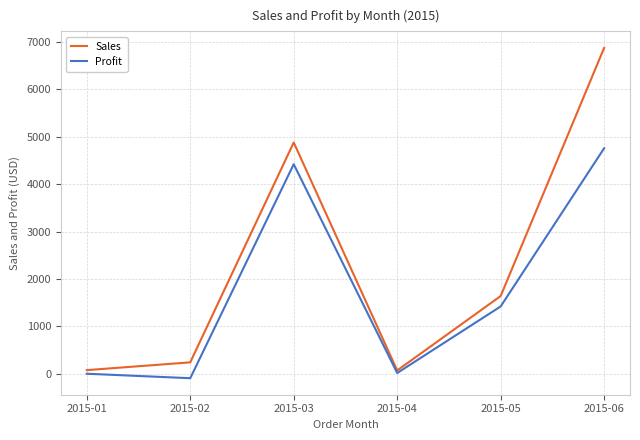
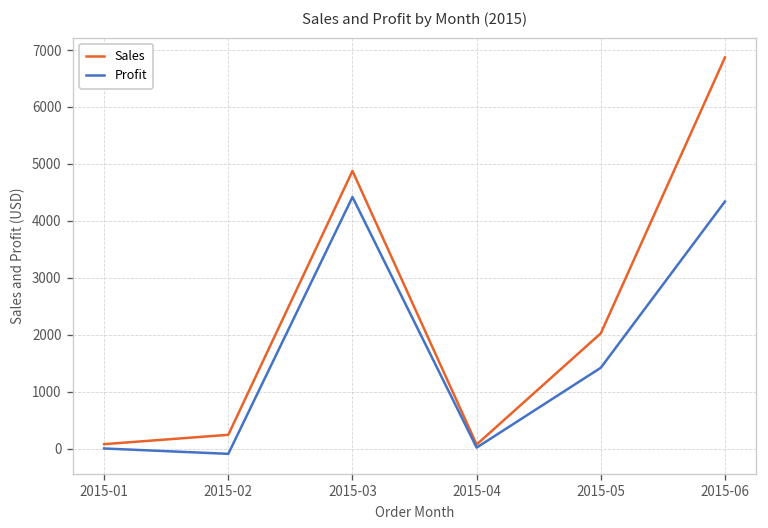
Sales, 2015-05: 1600 -> 2000
Profit, 2015-06: 4800 -> 4300
